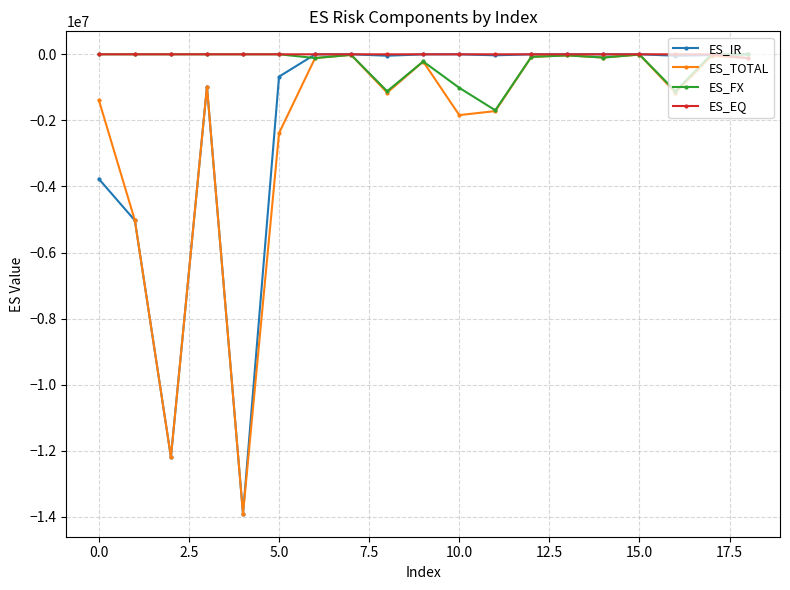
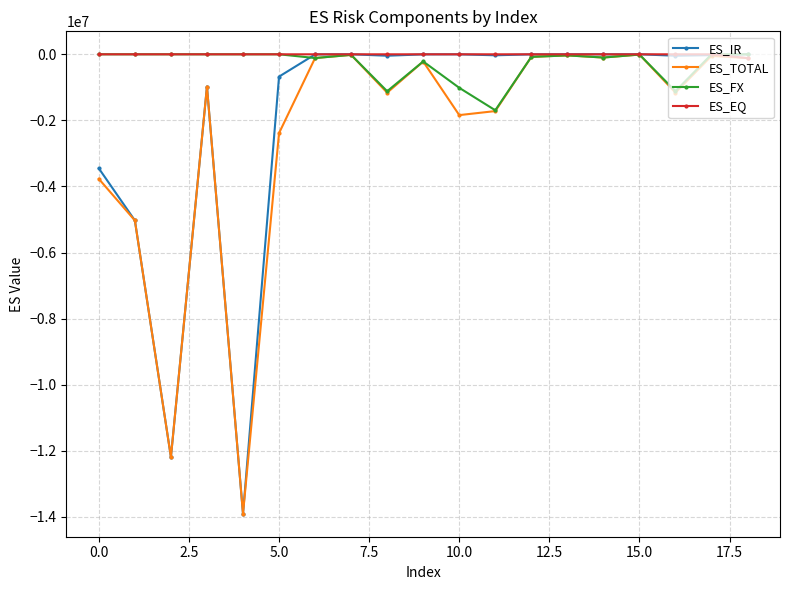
ES_IR, 0.0: -3800000 -> -3500000
ES_TOTAL, 0.0: -1400000 -> -3800000
